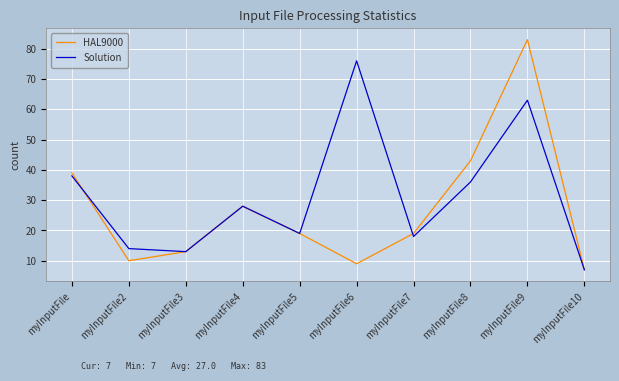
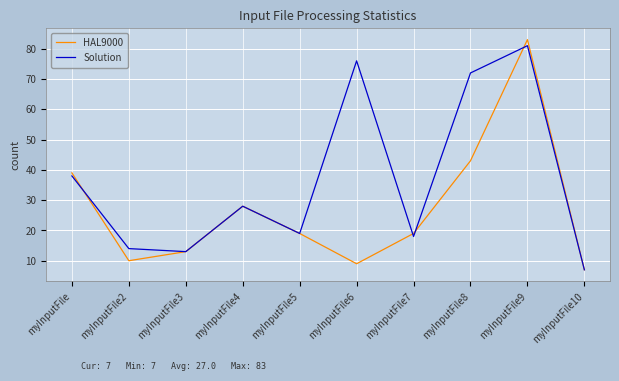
Solution, myInputFile8: 36 -> 72
Solution, myInputFile9: 63 -> 81
